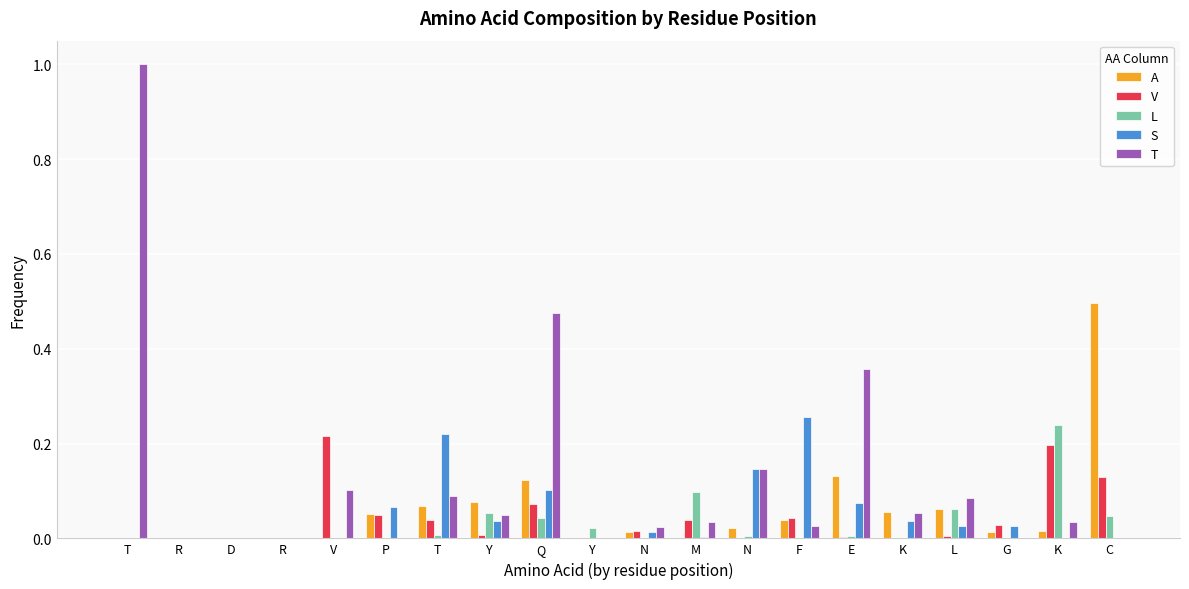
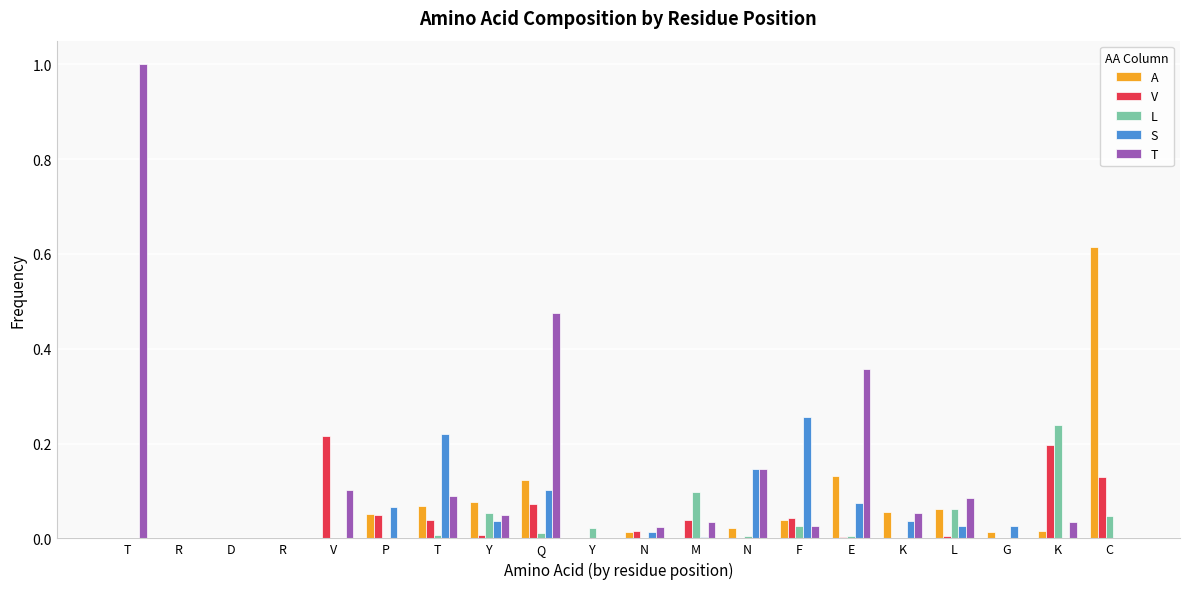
L, Q: 0.04 -> 0.01
L, F: 0.00 -> 0.03
V, G: 0.03 -> 0.00
A, C: 0.50 -> 0.62
